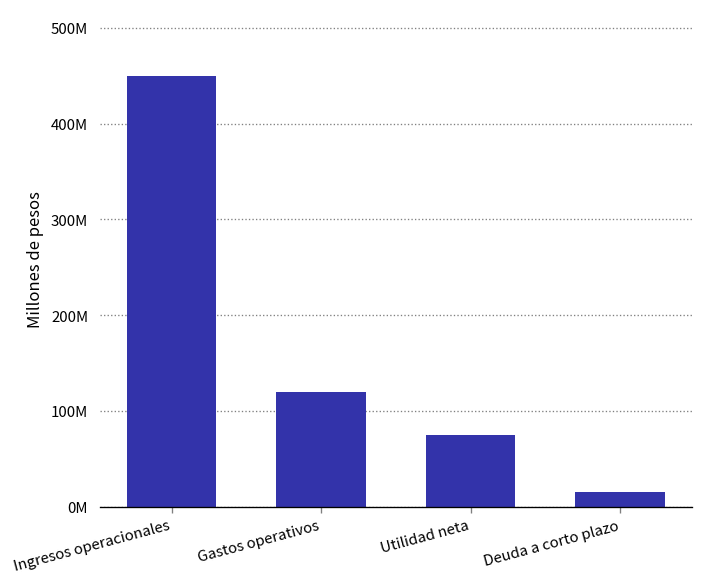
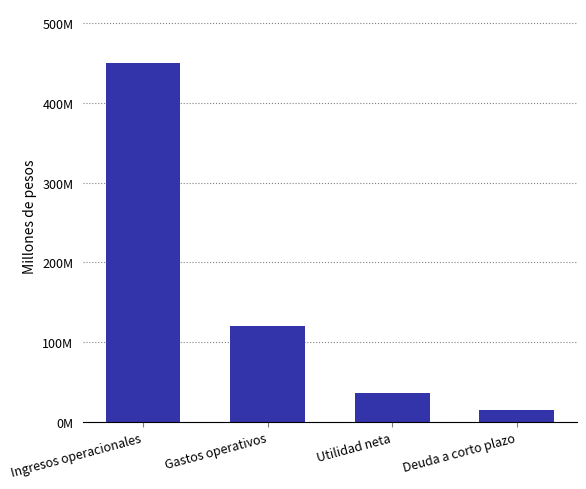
Utilidad neta: 80000000 -> 40000000
